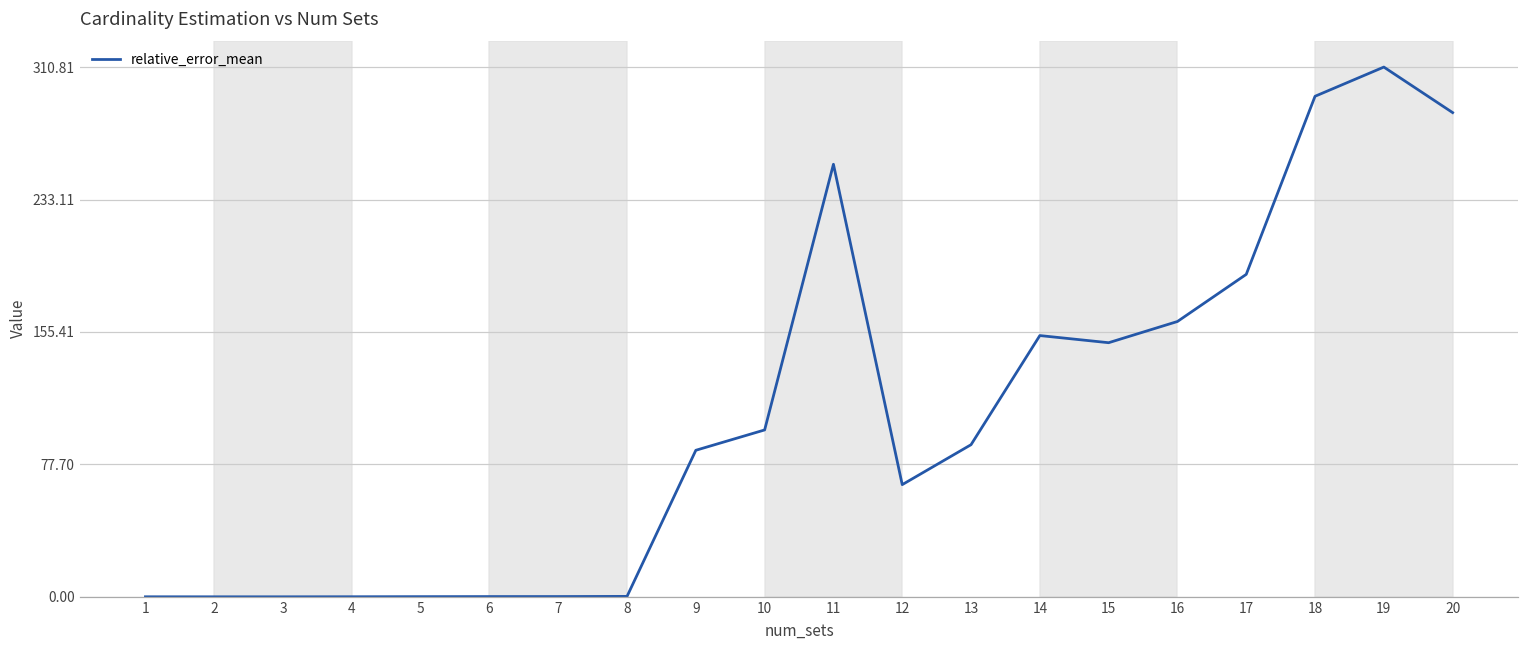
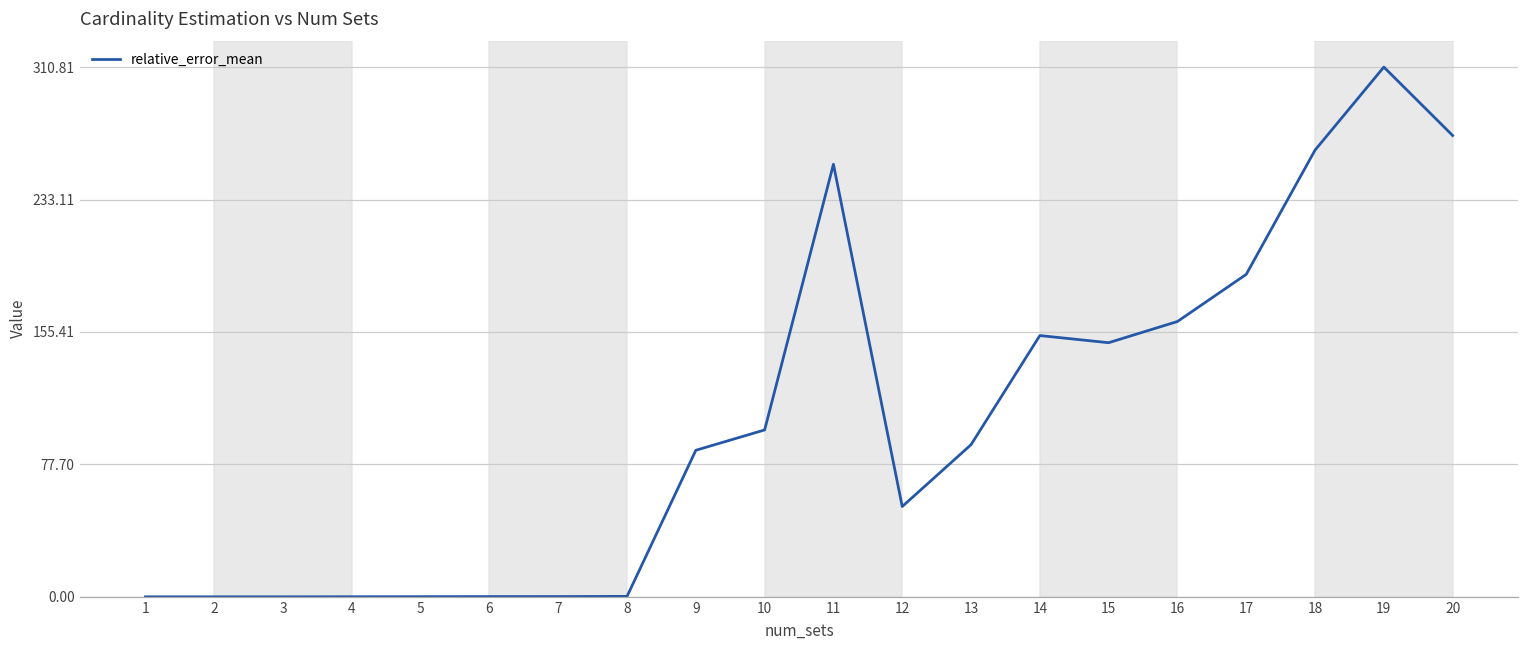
12: 66 -> 53
18: 294 -> 262
20: 284 -> 271
